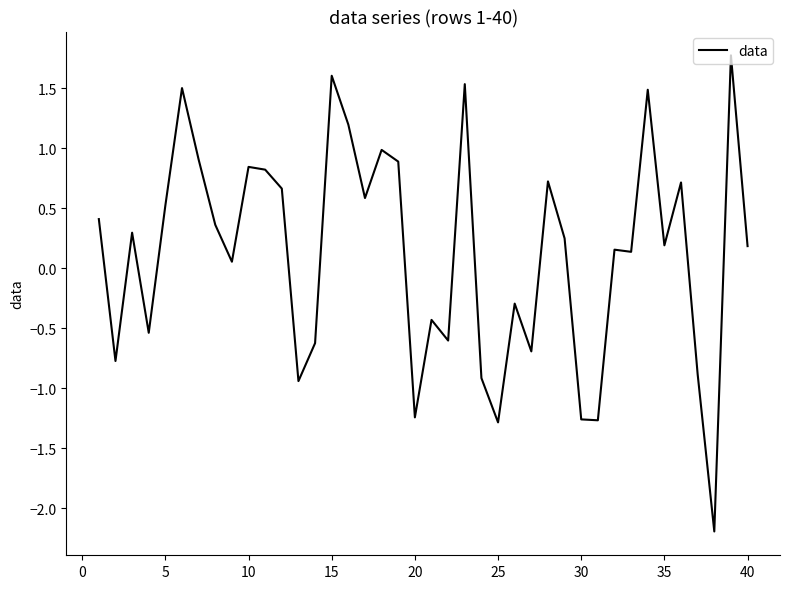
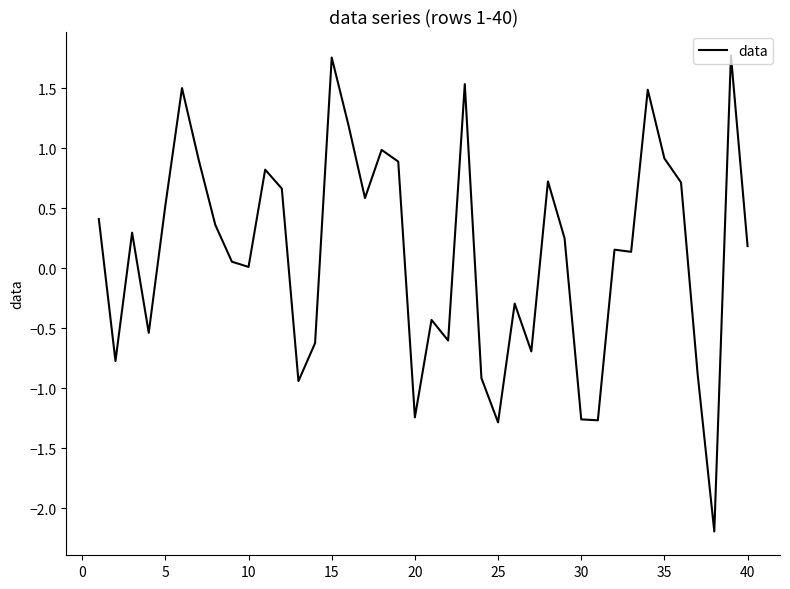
10: 0.84 -> 0.01
15: 1.60 -> 1.76
35: 0.19 -> 0.92
